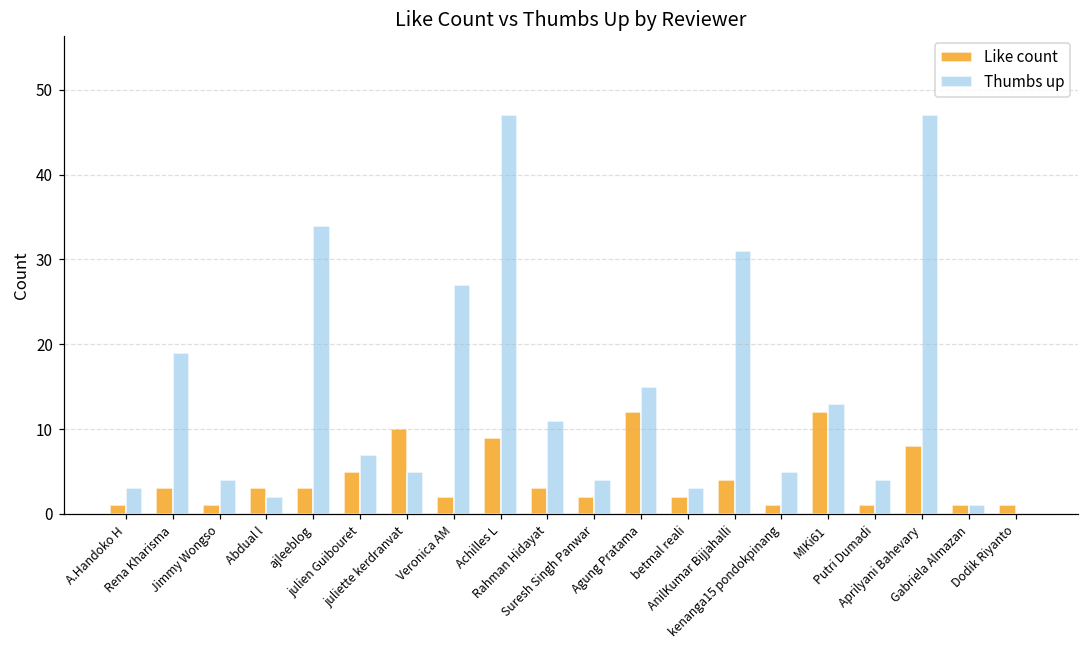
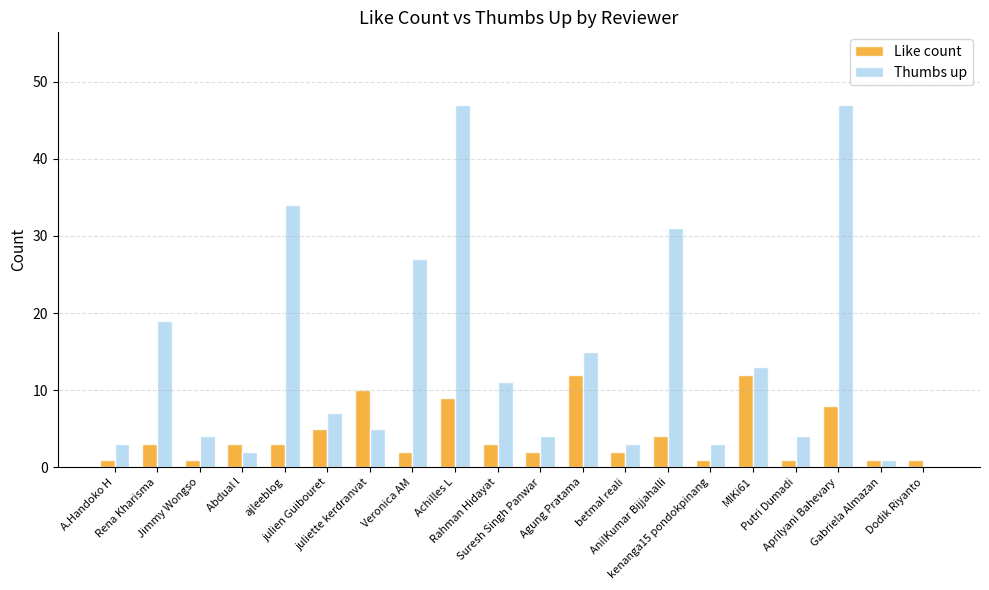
Thumbs up, kenanga15 pondokpinang: 5 -> 3
